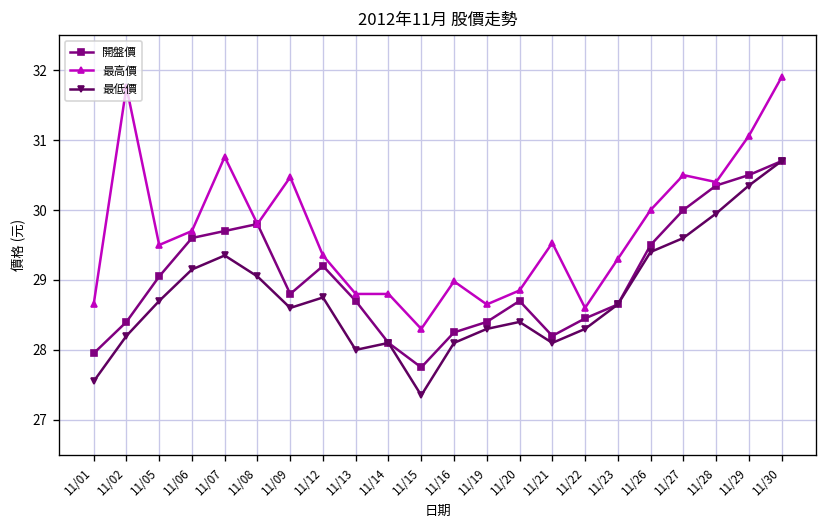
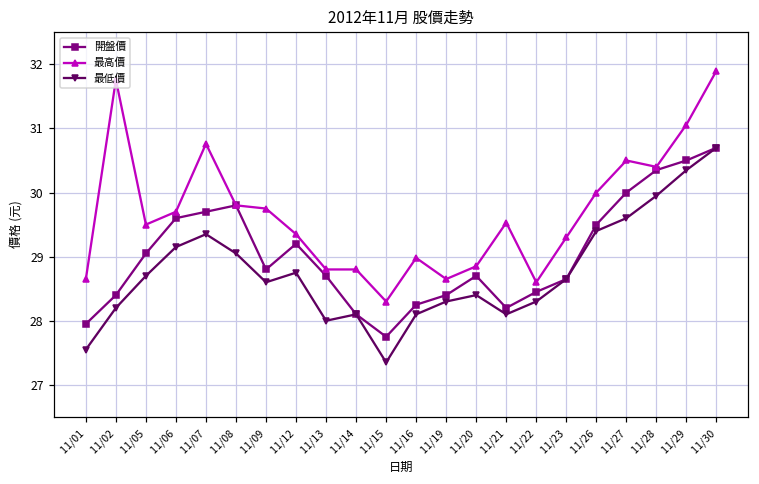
最高價, 11/09: 30.5 -> 29.8
